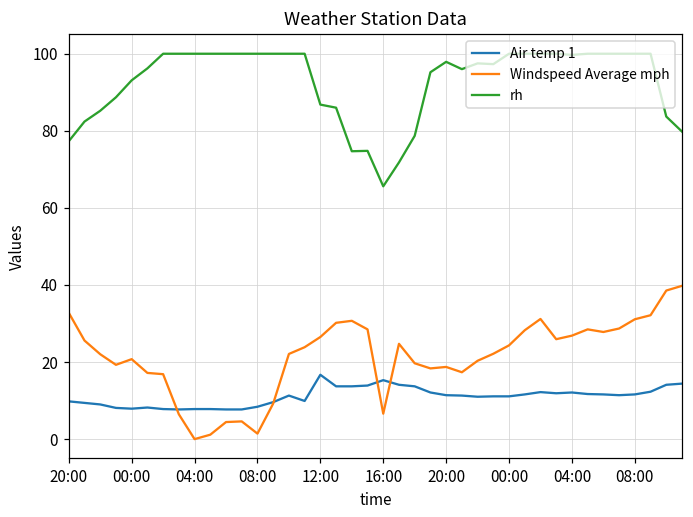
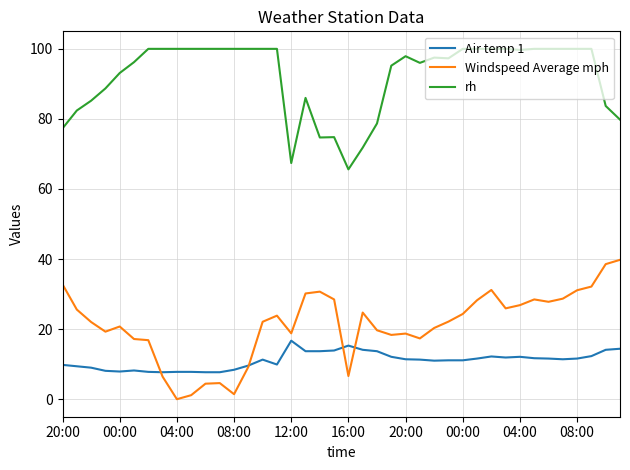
Windspeed Average mph, 12:00: 27 -> 19
rh, 12:00: 87 -> 67
